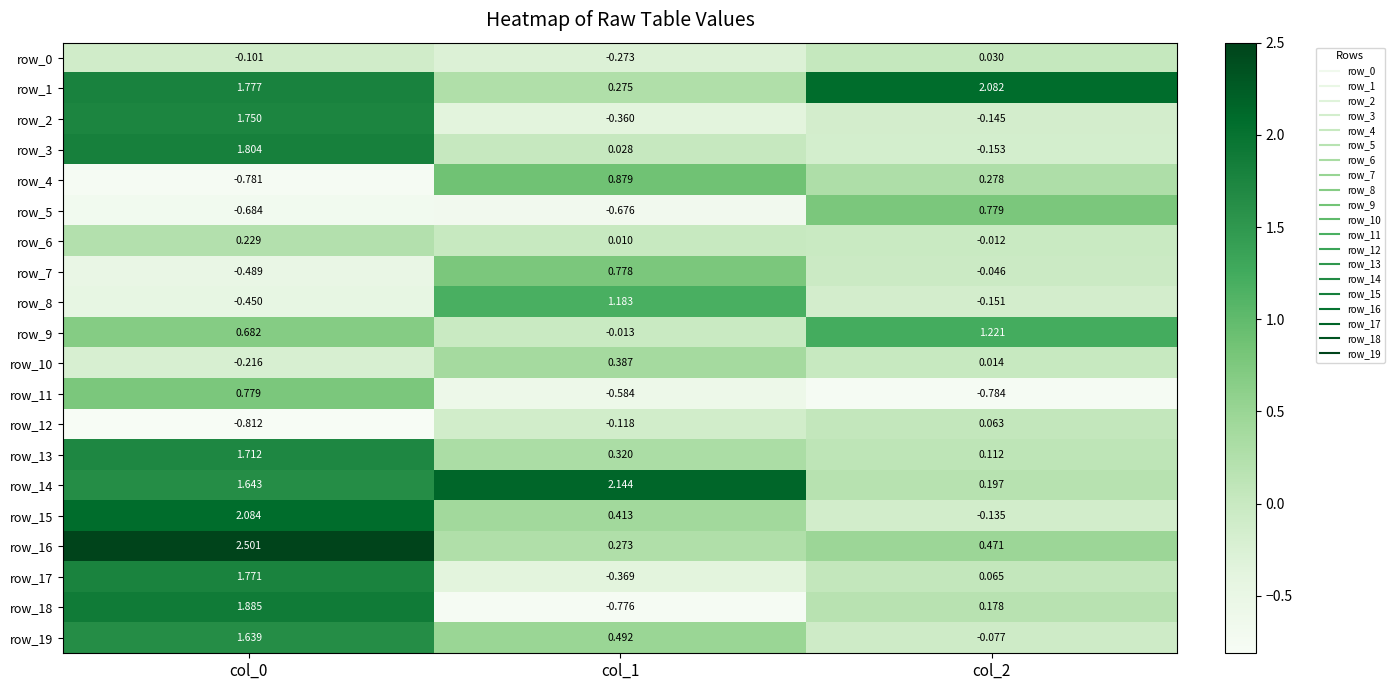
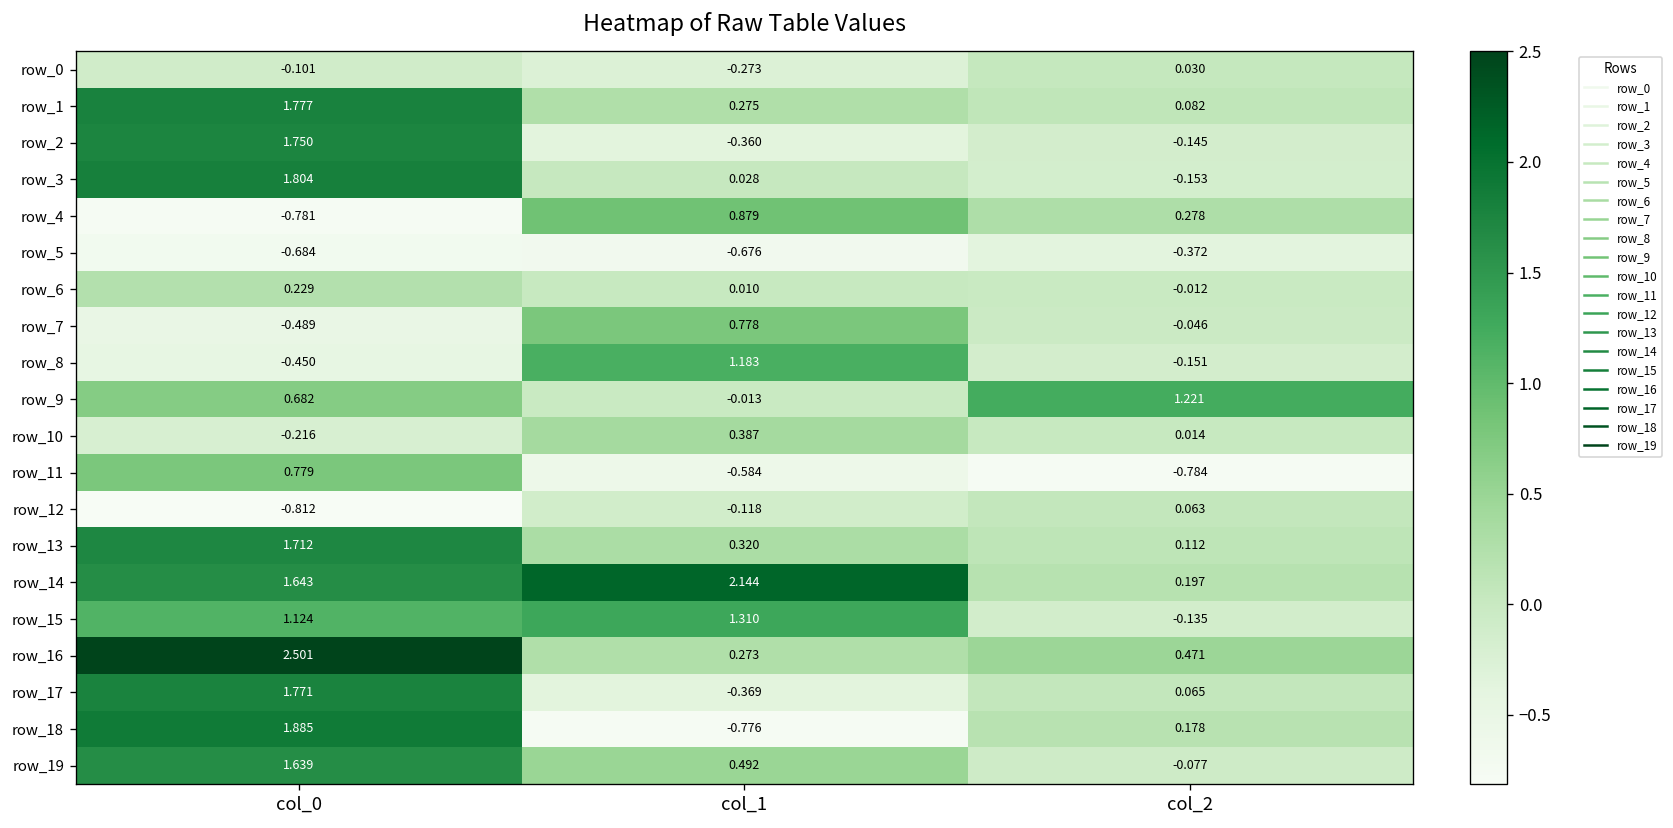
row_1, col_2: 2.082 -> 0.082
row_5, col_2: 0.779 -> -0.372
row_15, col_0: 2.084 -> 1.124
row_15, col_1: 0.413 -> 1.310
